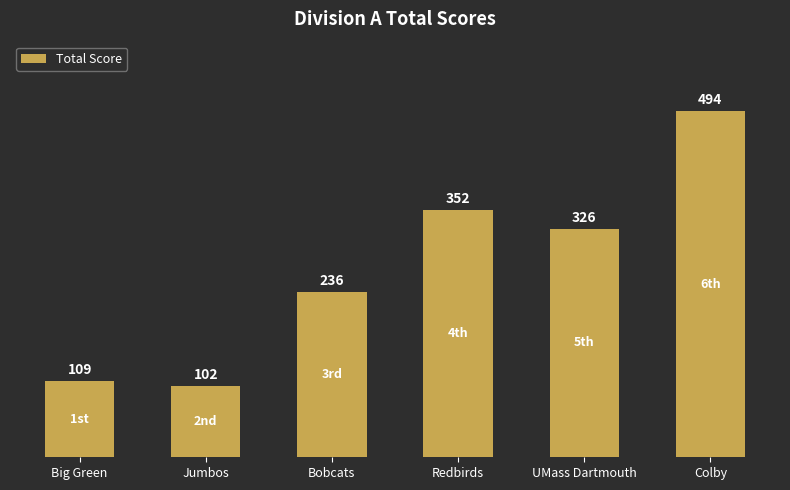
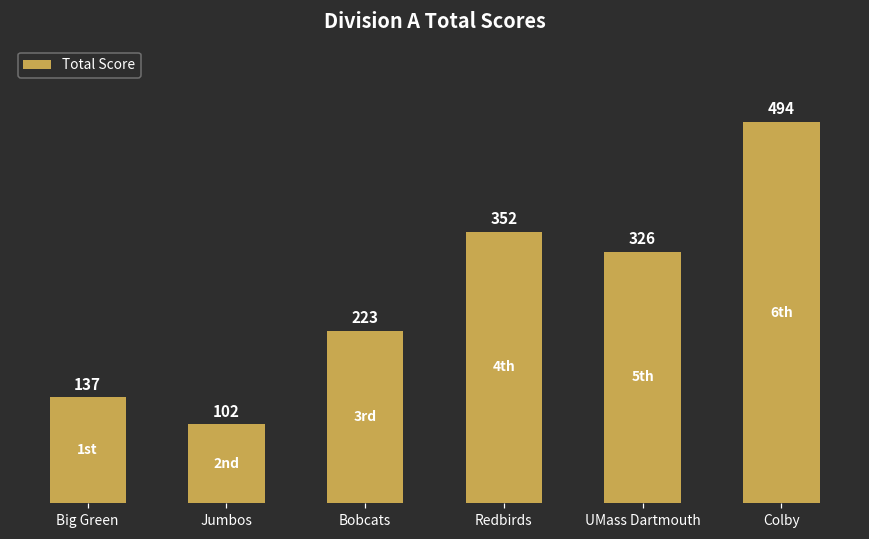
Big Green: 109 -> 137
Bobcats: 236 -> 223
